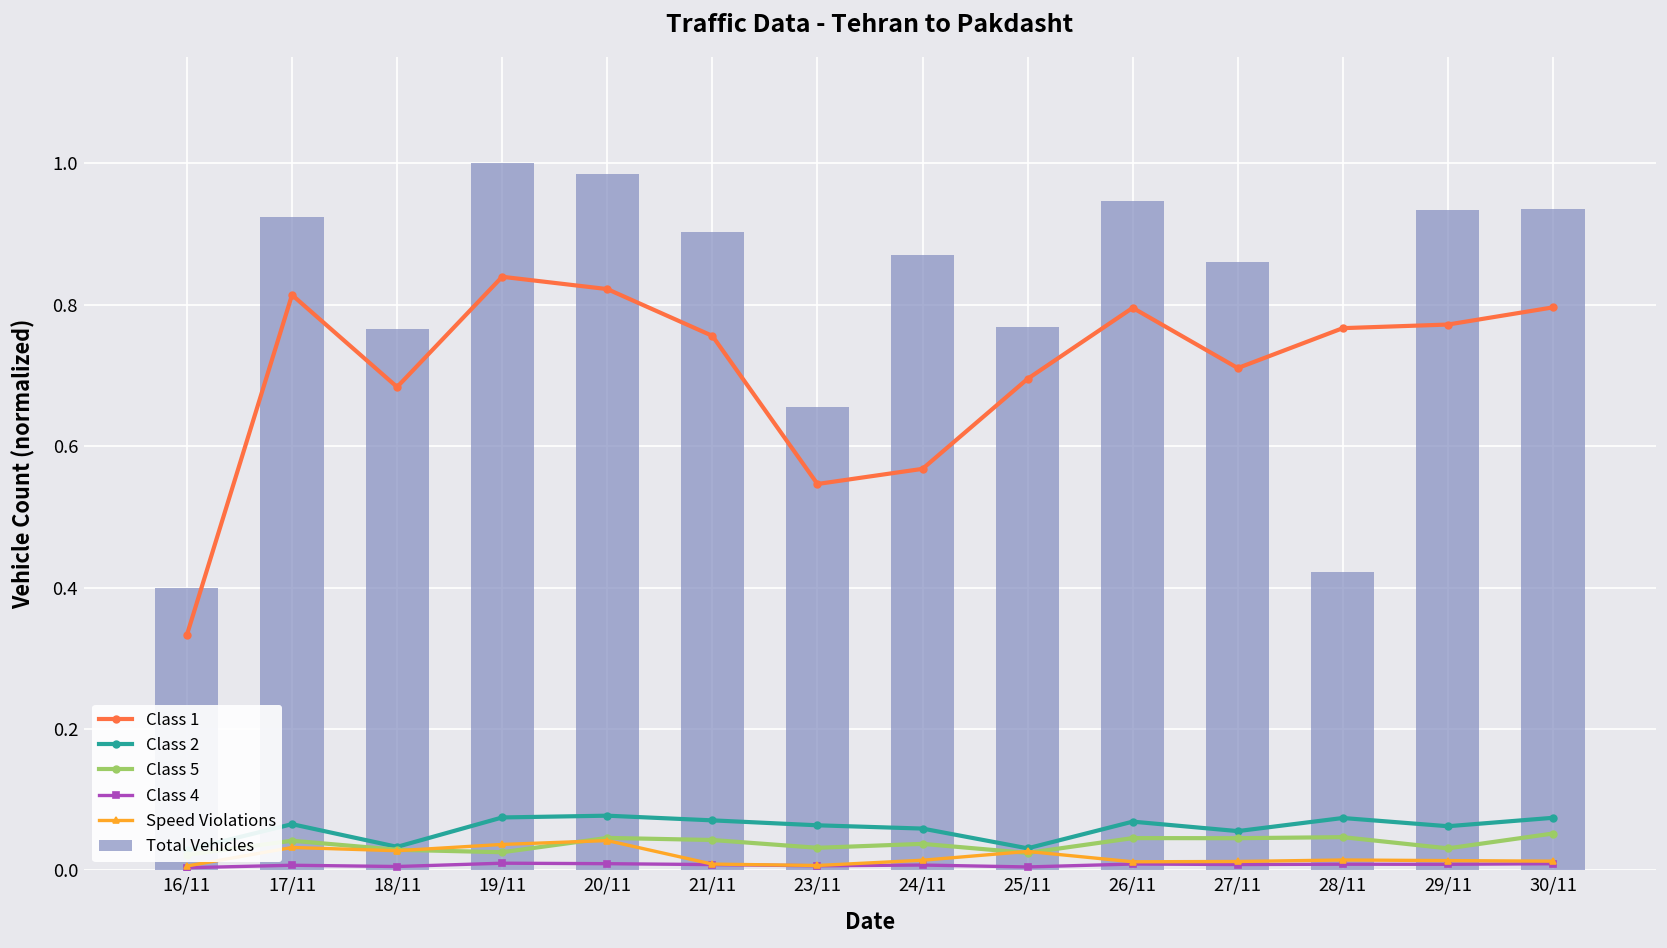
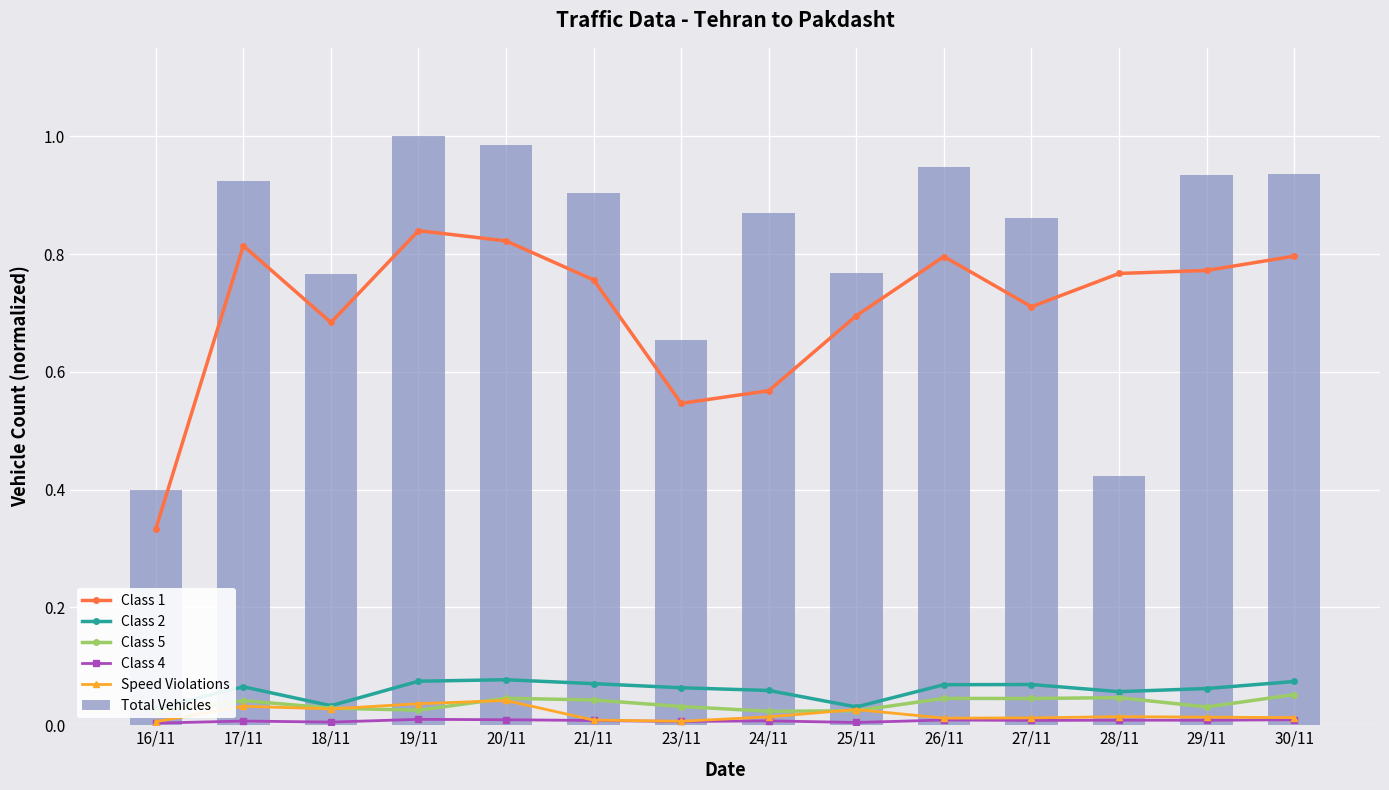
Class 5, 24/11: 0.04 -> 0.02
Class 2, 27/11: 0.06 -> 0.07
Class 2, 28/11: 0.07 -> 0.06
